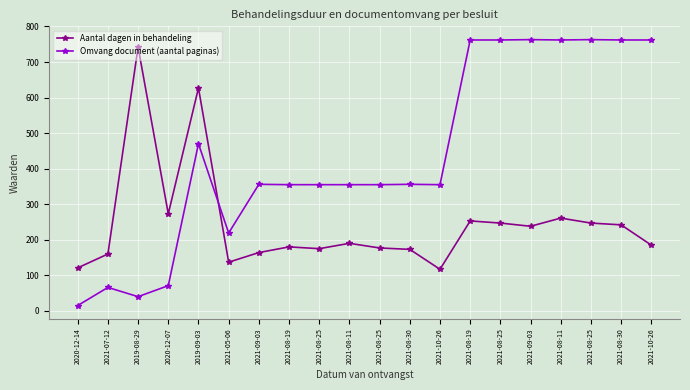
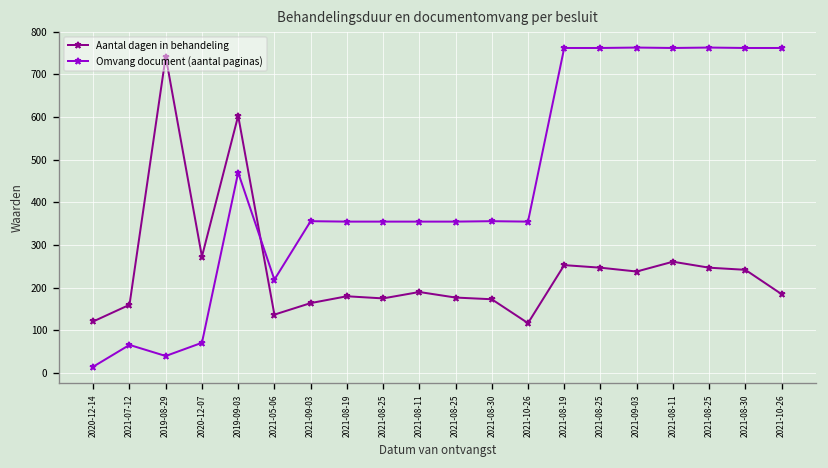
Aantal dagen in behandeling, 2019-09-03: 630 -> 600
